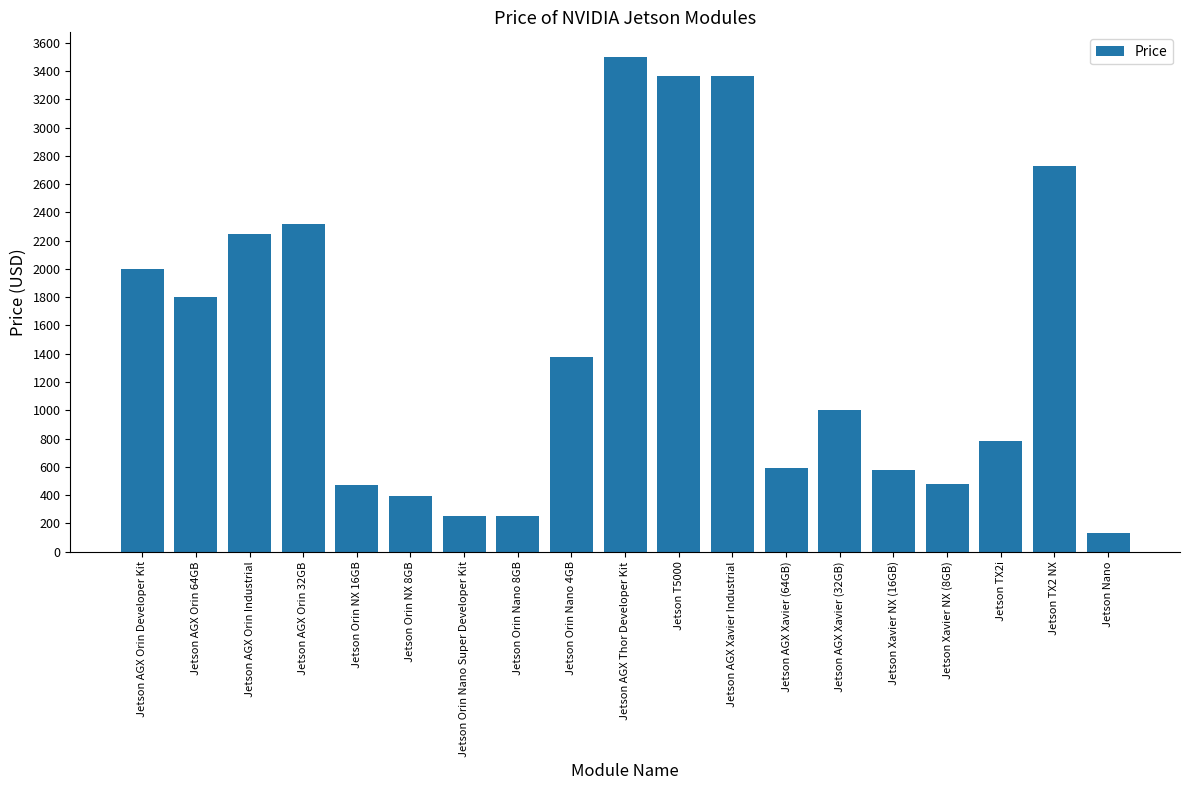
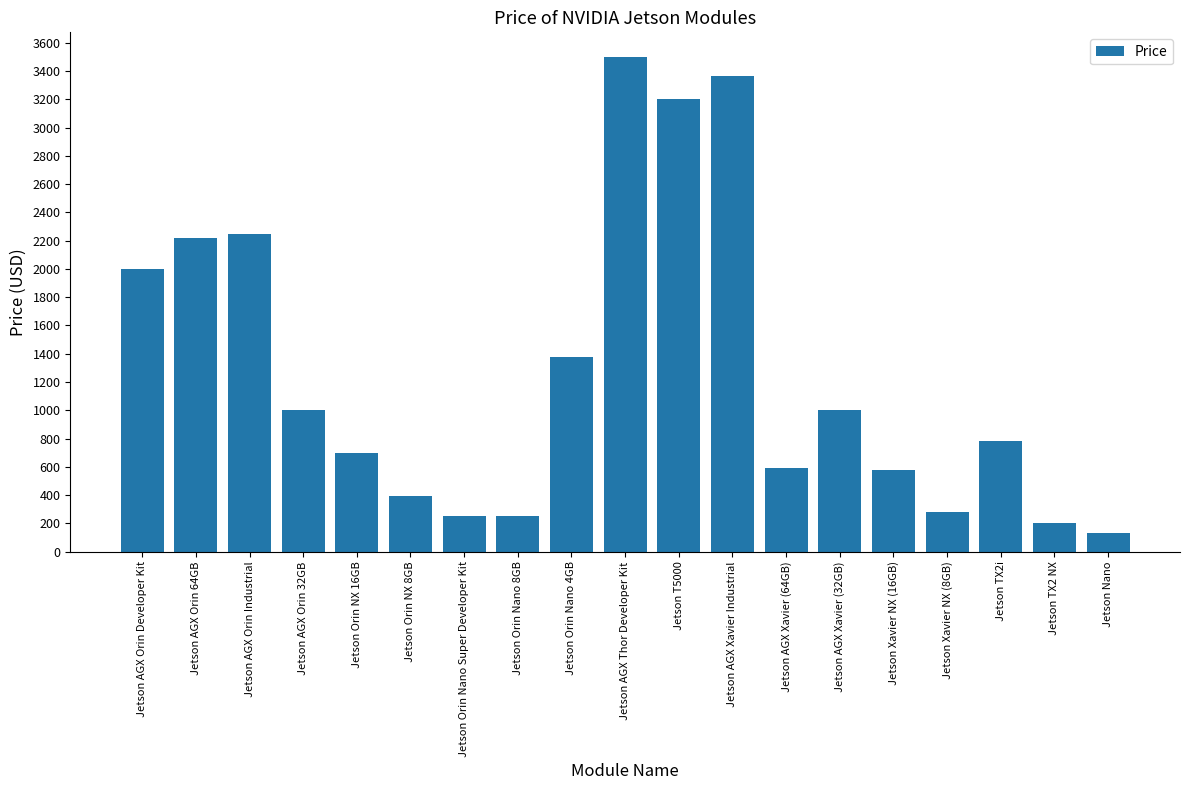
Jetson AGX Orin 64GB: 1800 -> 2220
Jetson AGX Orin 32GB: 2320 -> 1000
Jetson Orin NX 16GB: 470 -> 700
Jetson T5000: 3360 -> 3200
Jetson Xavier NX (8GB): 480 -> 280
Jetson TX2 NX: 2730 -> 200
